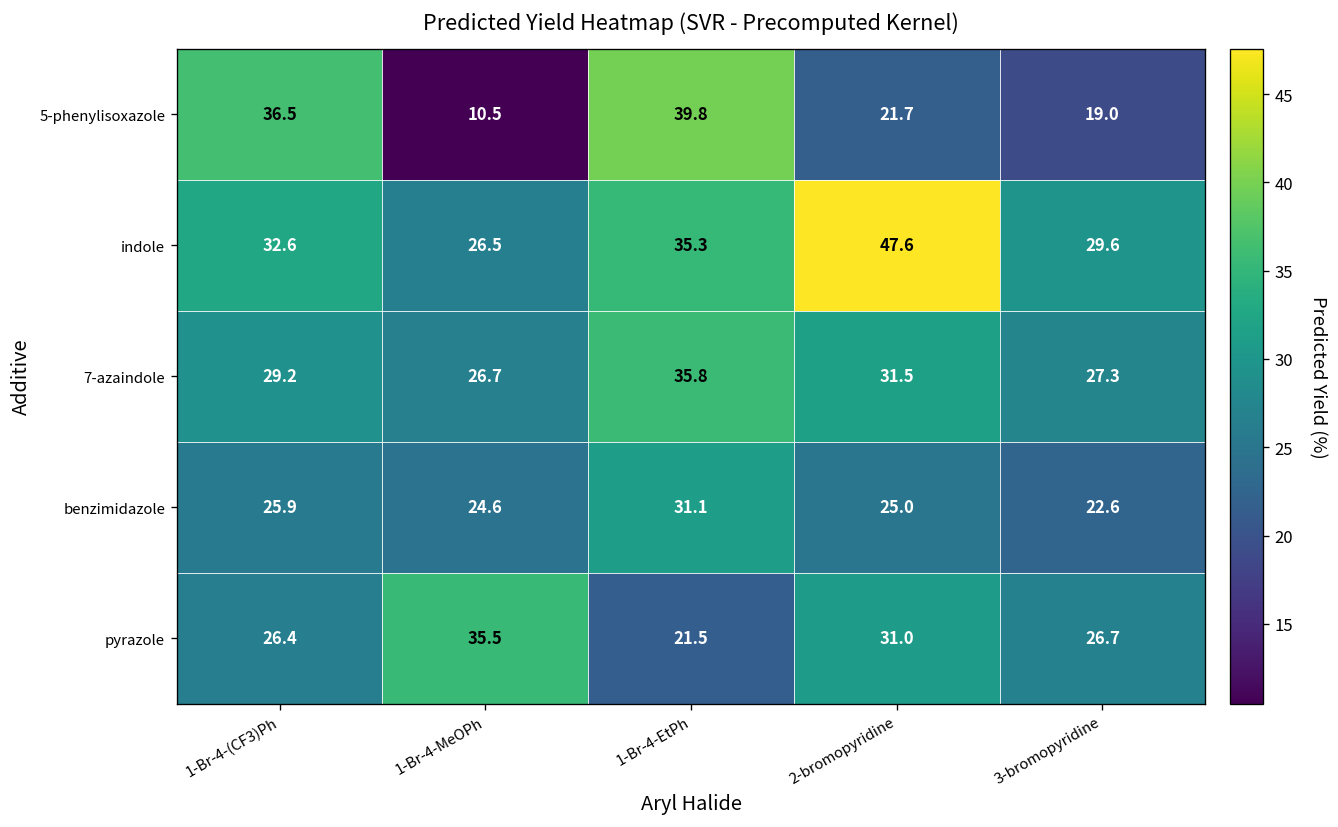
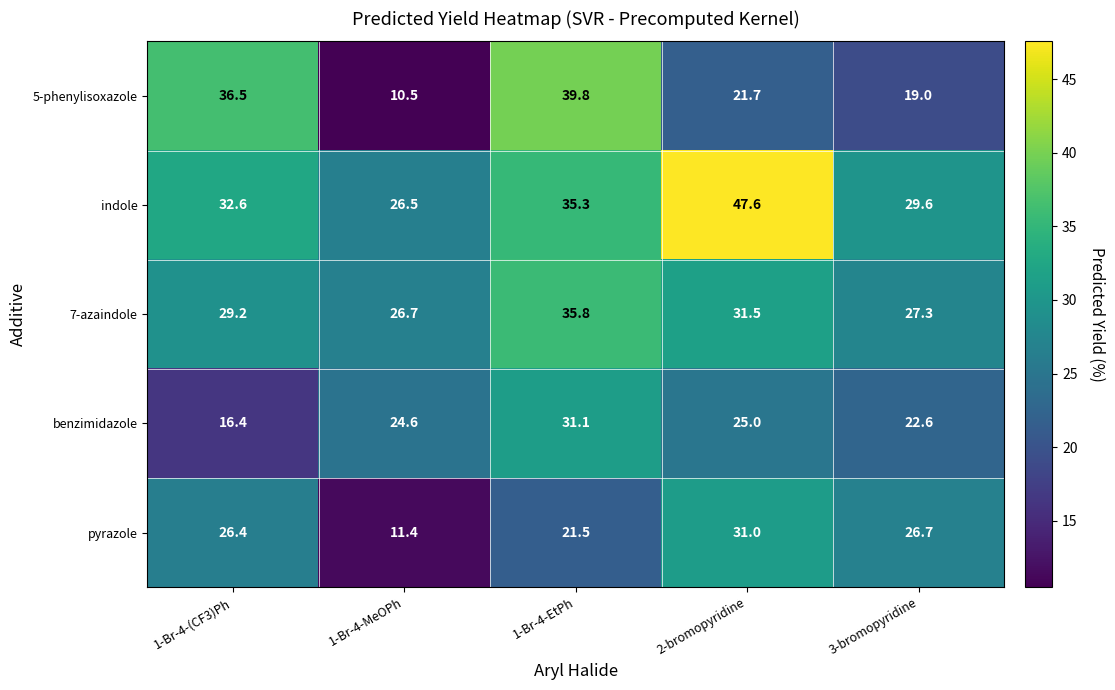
benzimidazole, 1-Br-4-(CF3)Ph: 25.9 -> 16.4
pyrazole, 1-Br-4-MeOPh: 35.5 -> 11.4
